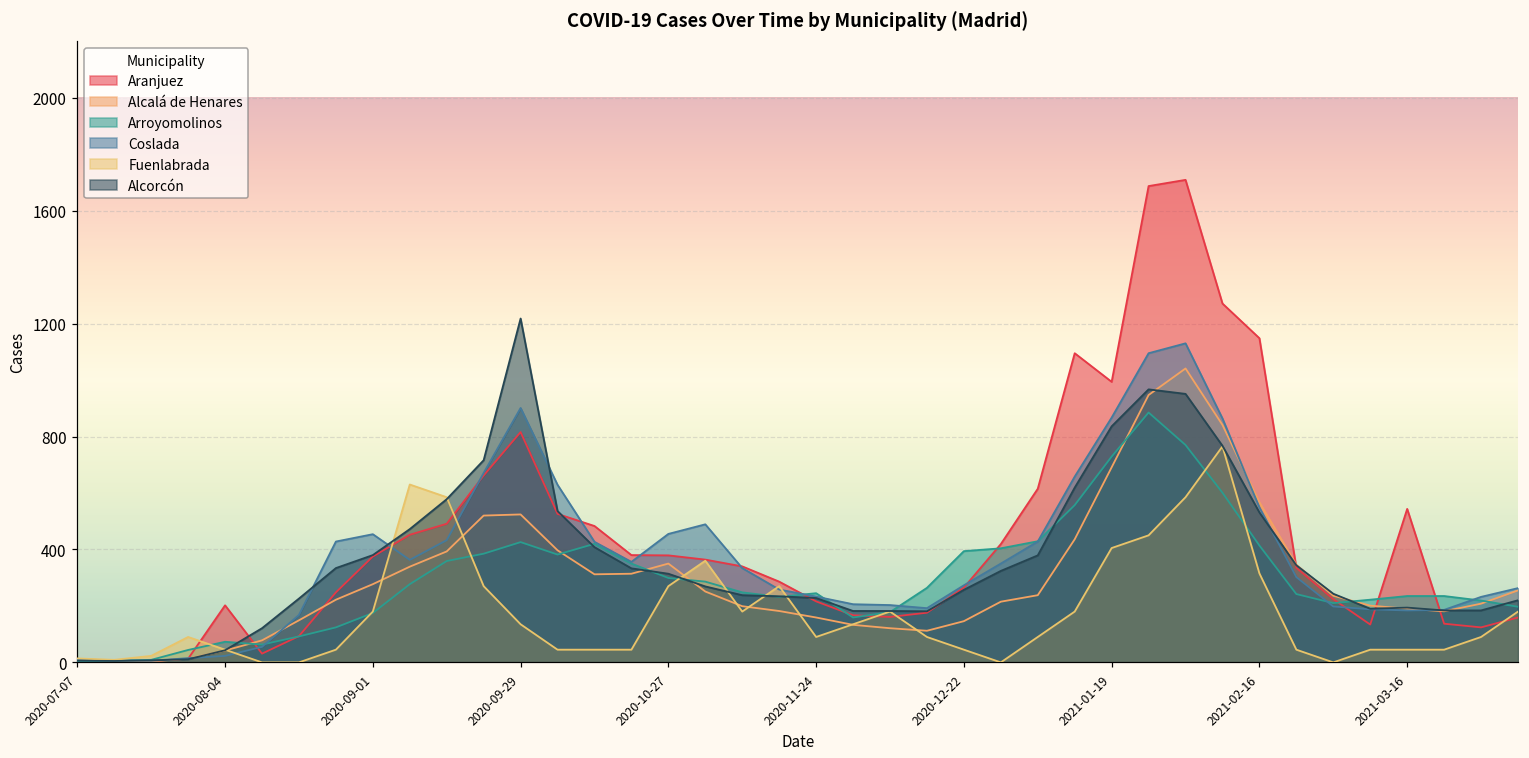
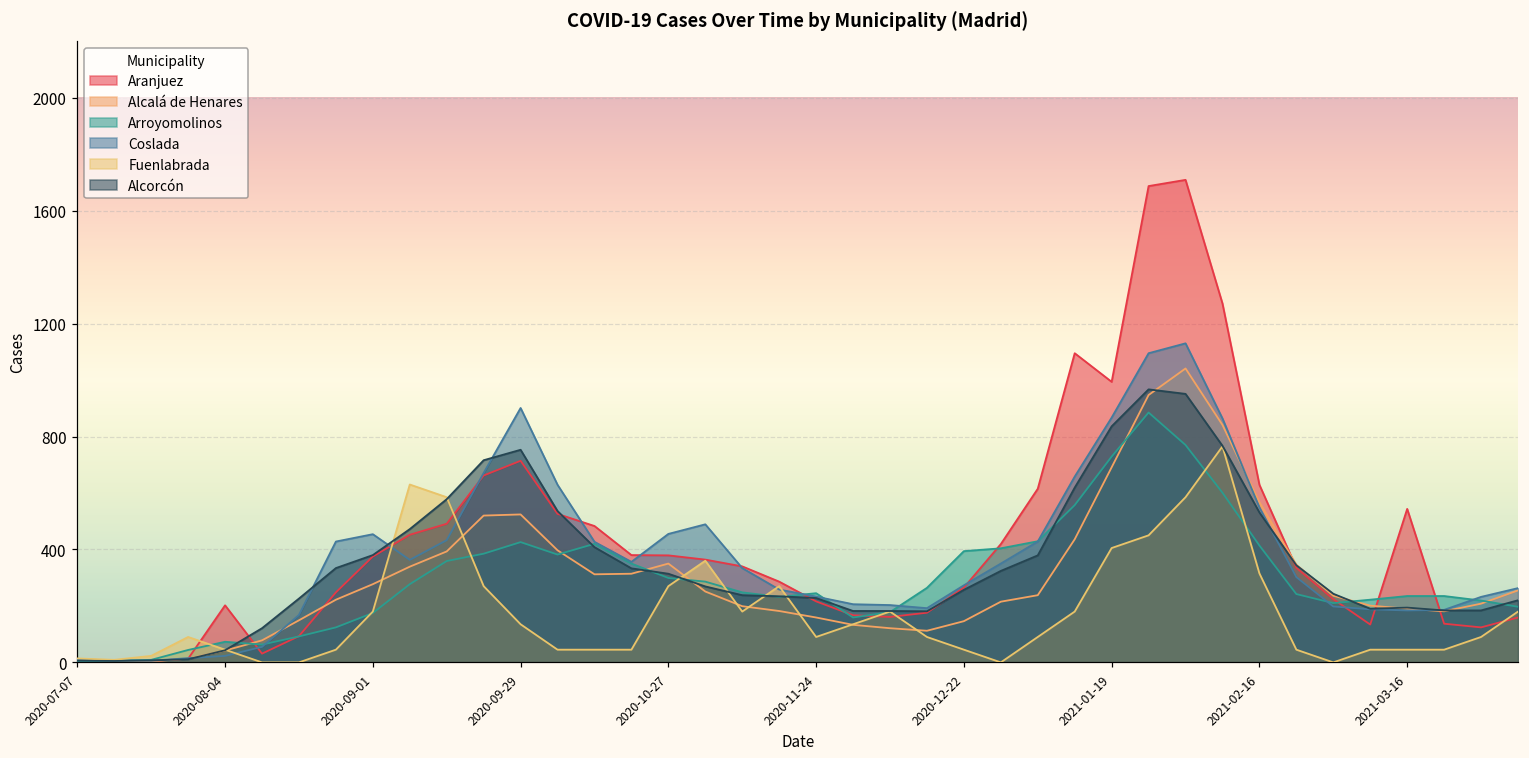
Aranjuez, 2020-09-29: 820 -> 710
Alcorcón, 2020-09-29: 1220 -> 750
Aranjuez, 2021-02-16: 1150 -> 630
